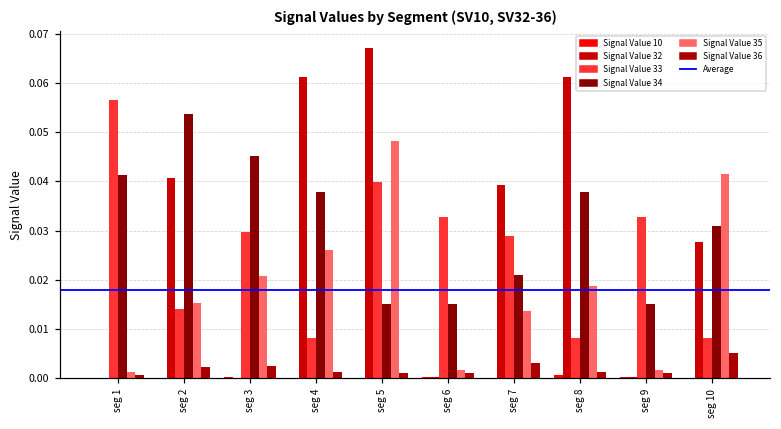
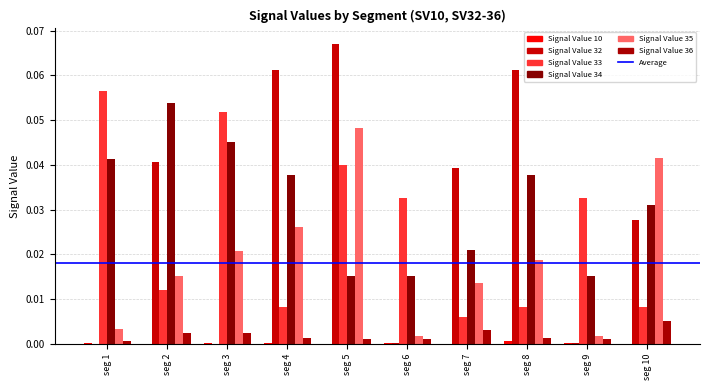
Signal Value 35, seg 1: 0.001 -> 0.003
Signal Value 33, seg 2: 0.014 -> 0.012
Signal Value 33, seg 3: 0.030 -> 0.052
Signal Value 33, seg 7: 0.029 -> 0.006
